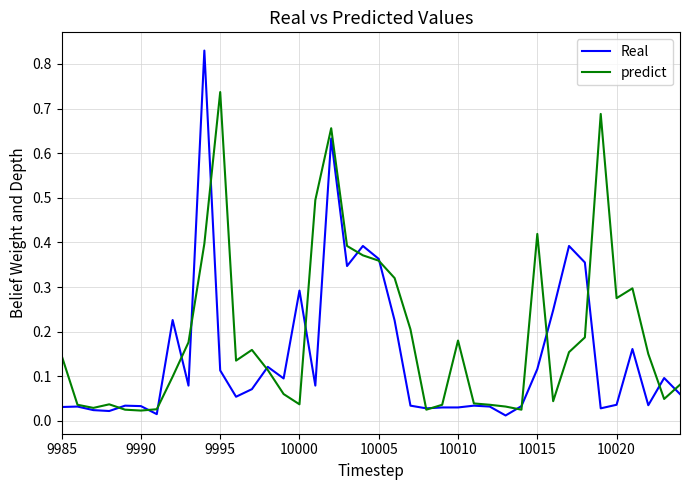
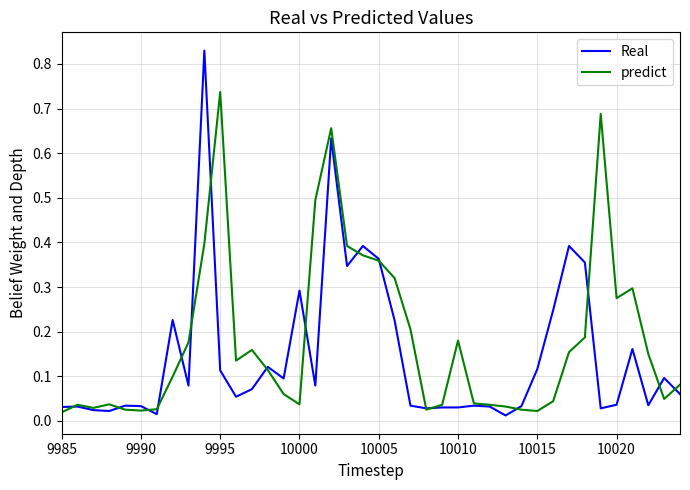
predict, 9985: 0.15 -> 0.02
predict, 10015: 0.42 -> 0.02
